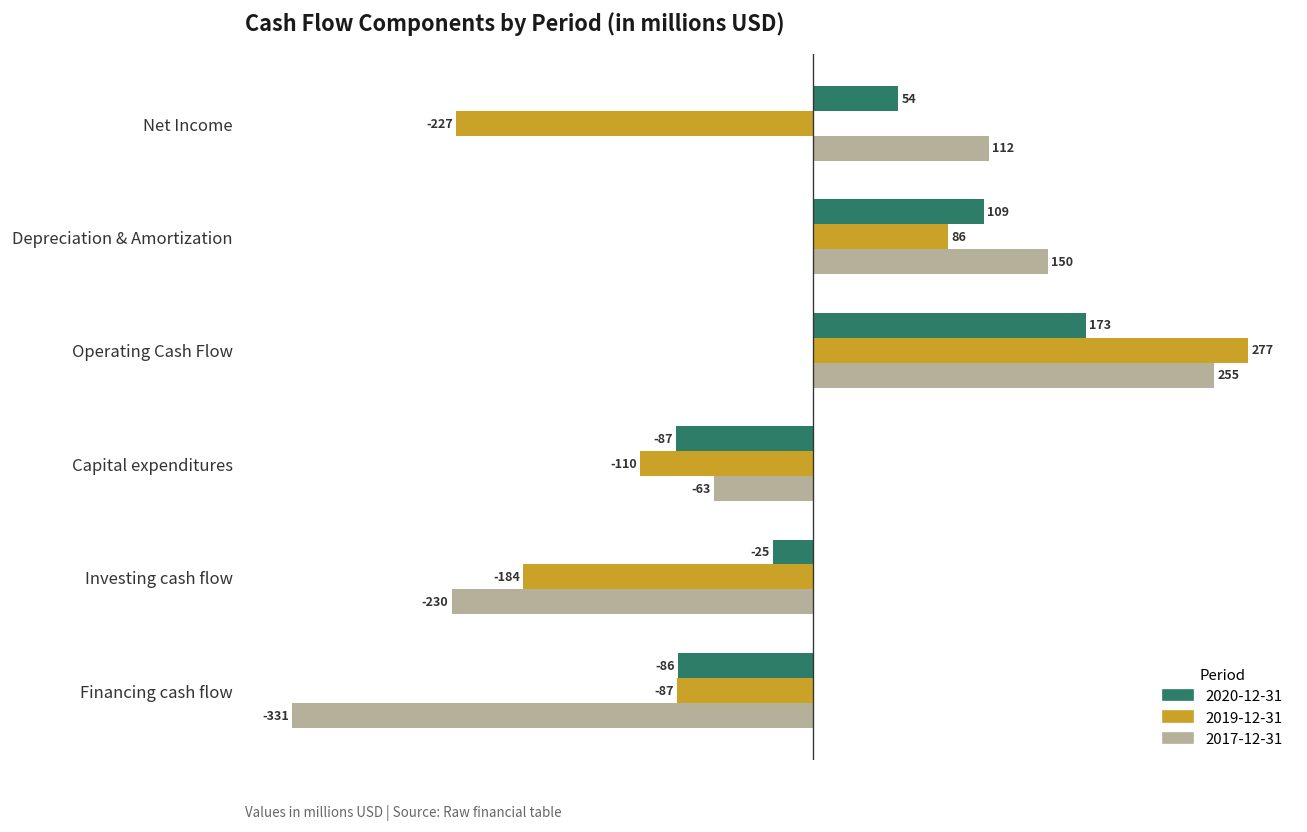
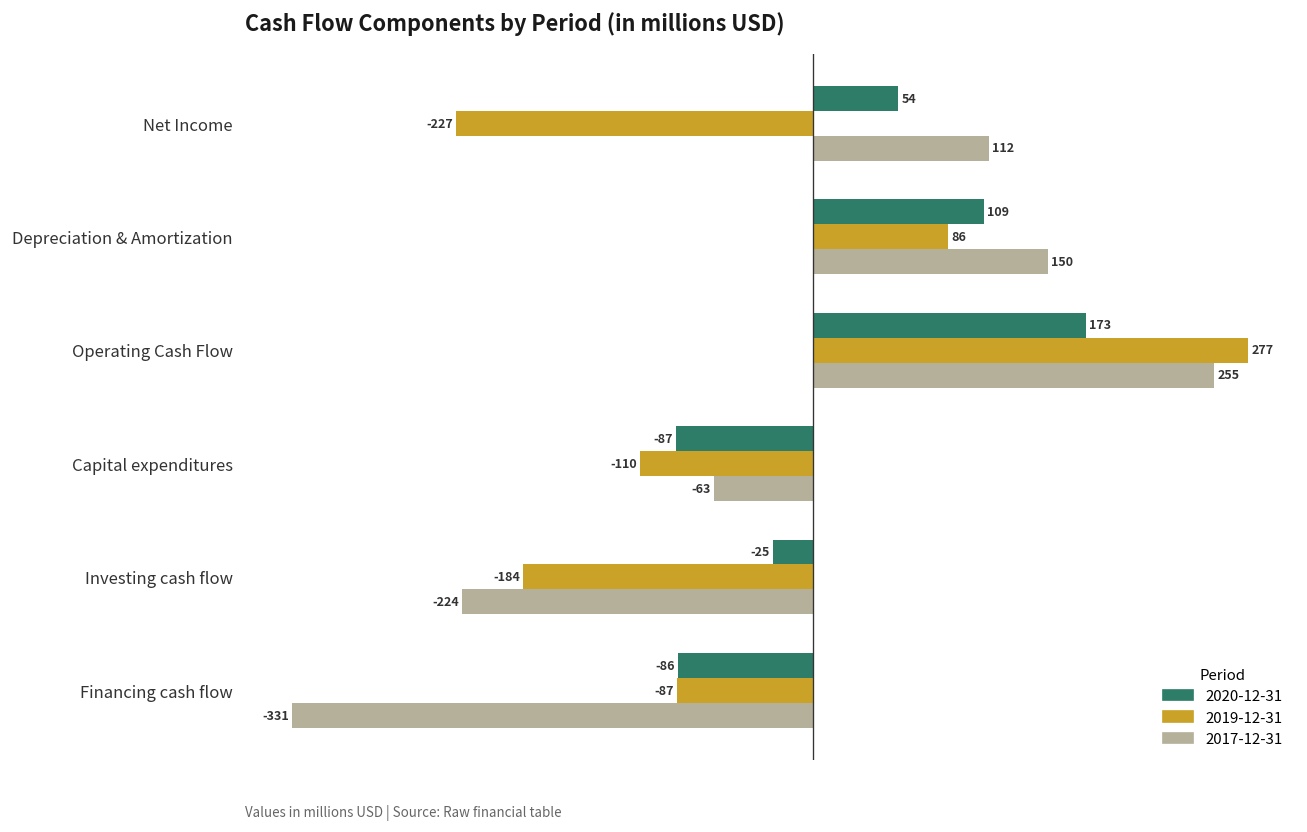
2017-12-31, Investing cash flow: -230 -> -224
